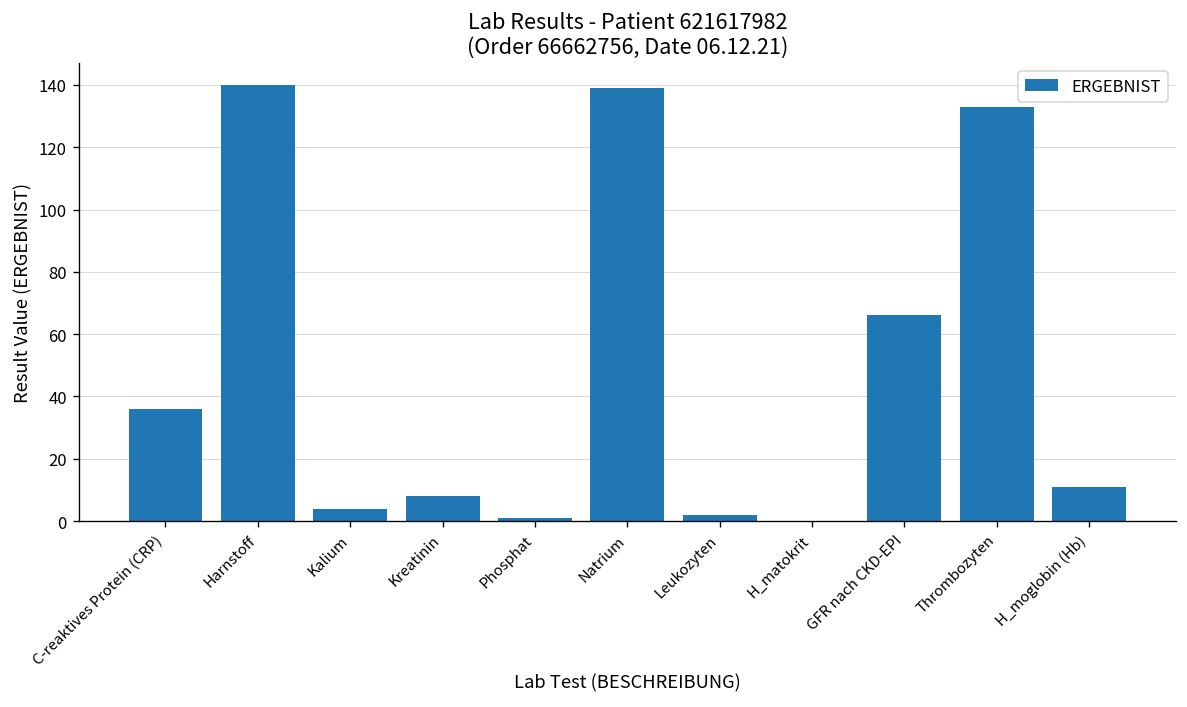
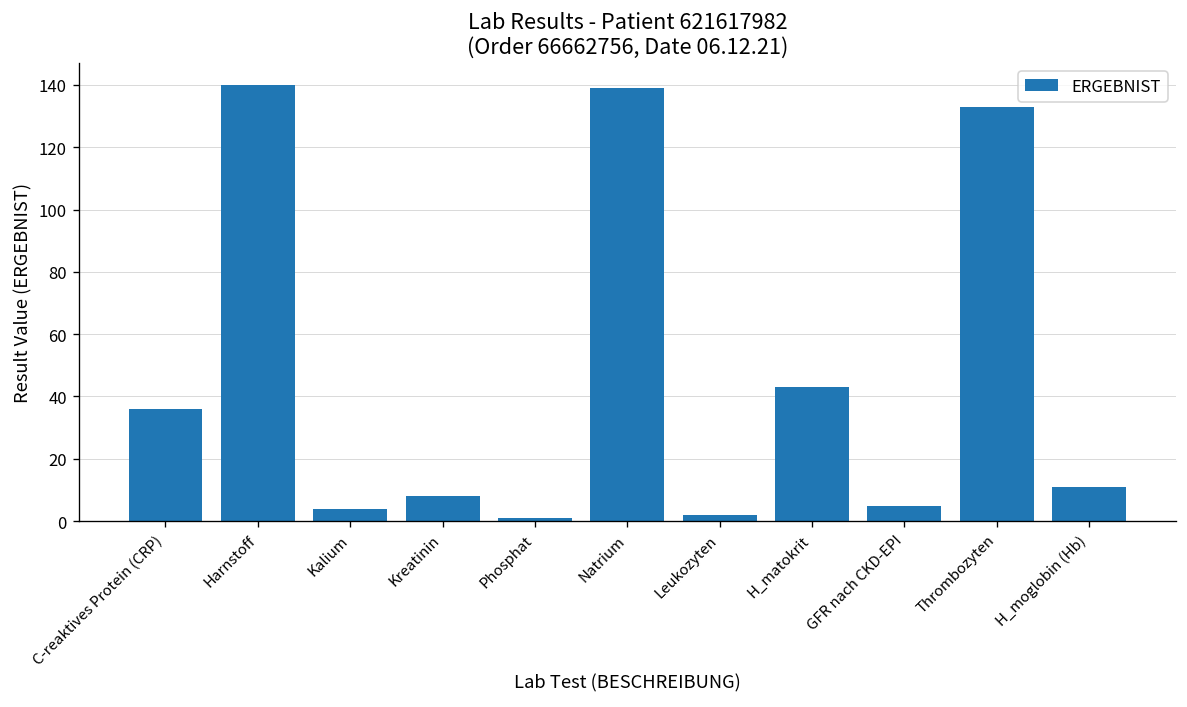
H_matokrit: 0 -> 43
GFR nach CKD-EPI: 66 -> 5
